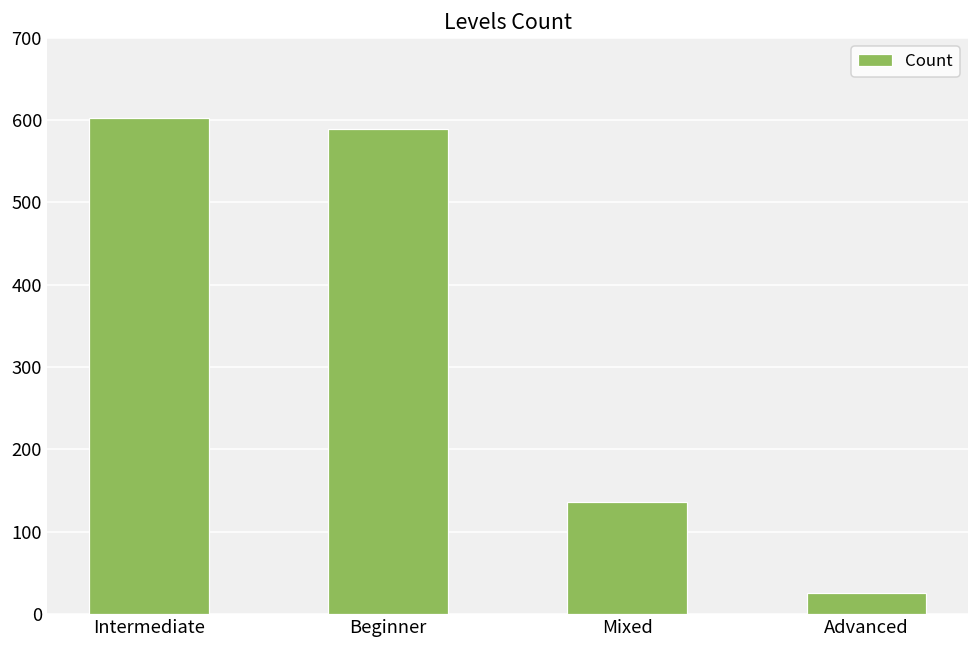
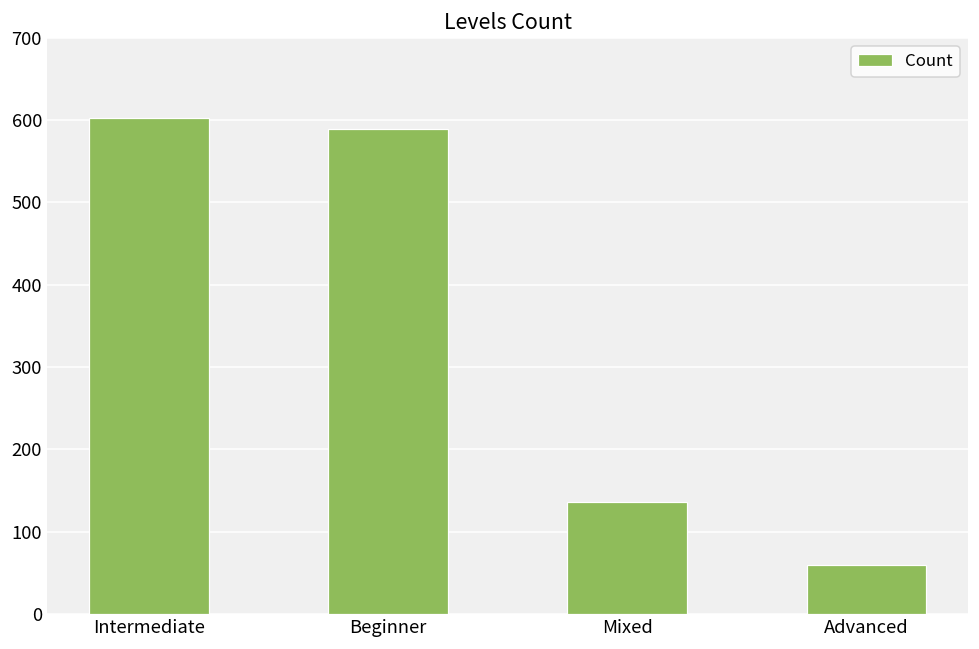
Advanced: 30 -> 60
